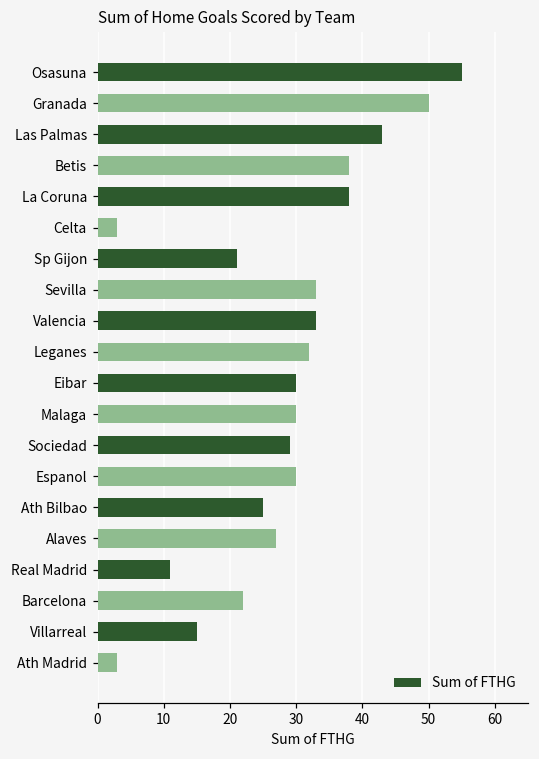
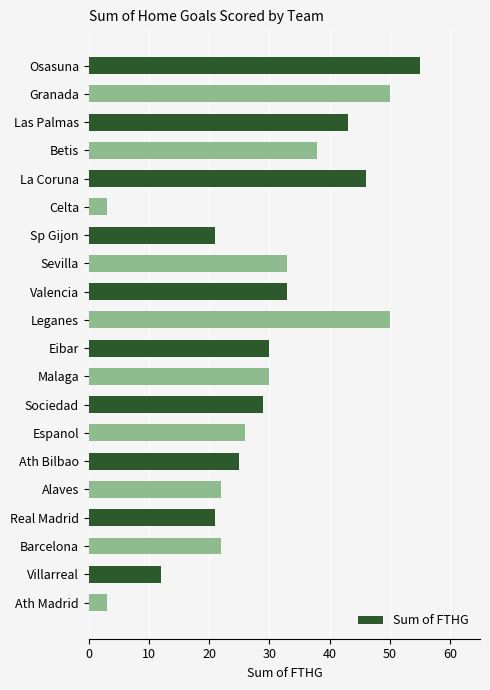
La Coruna: 38 -> 46
Leganes: 32 -> 50
Espanol: 30 -> 26
Alaves: 27 -> 22
Real Madrid: 11 -> 21
Villarreal: 15 -> 12
